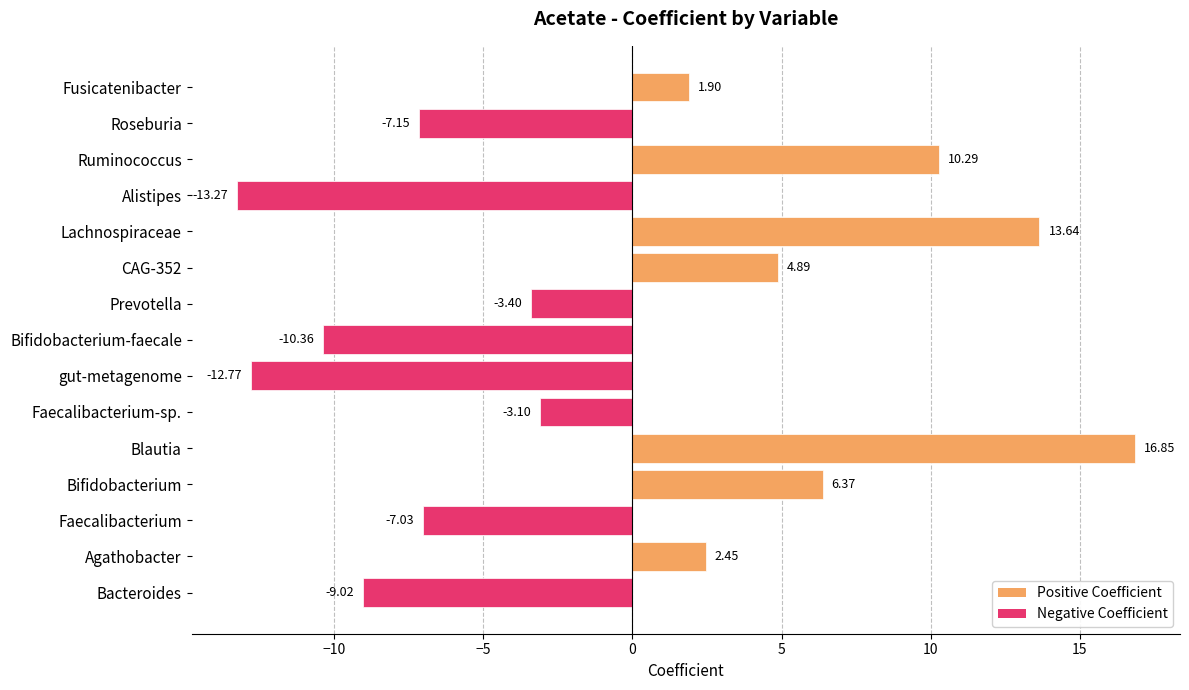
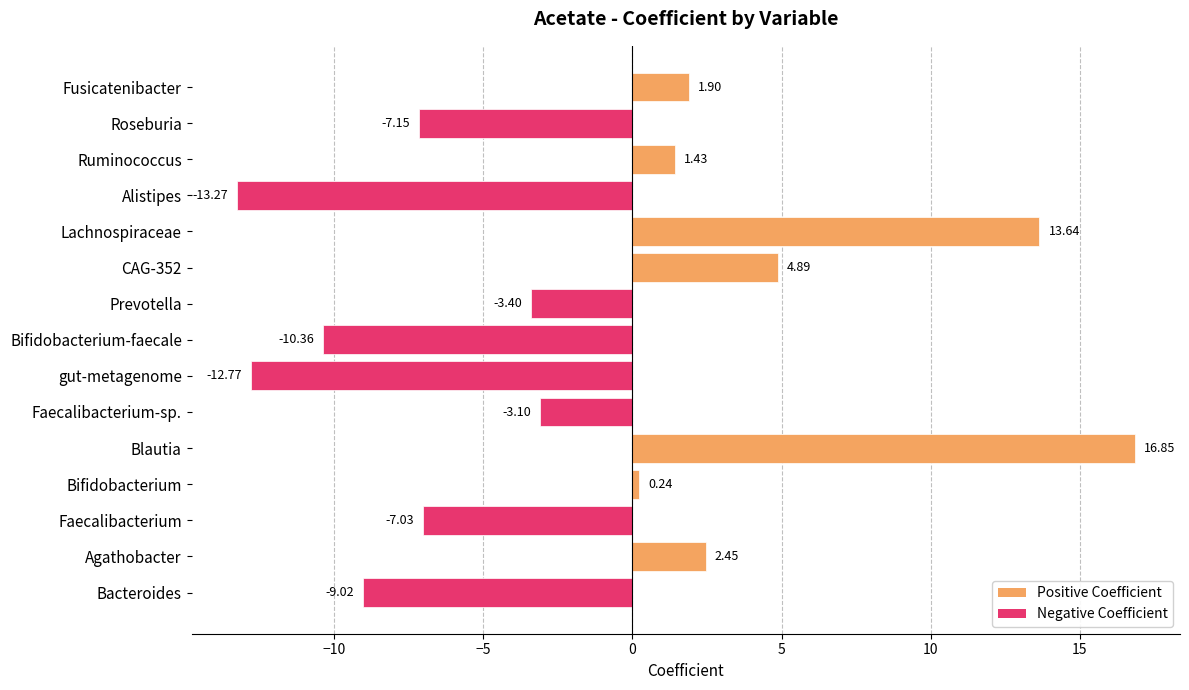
Ruminococcus: 10.29 -> 1.43
Bifidobacterium: 6.37 -> 0.24
